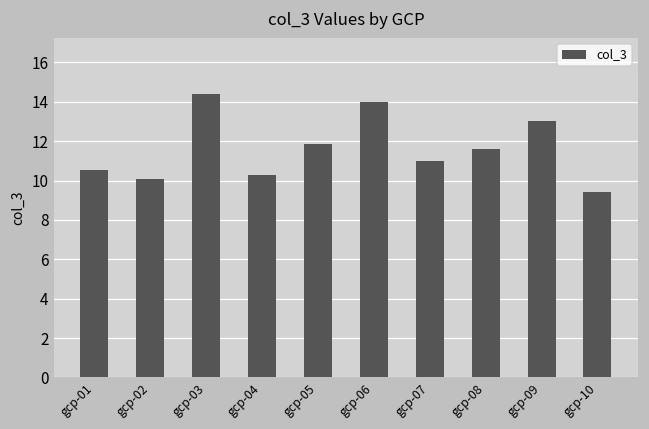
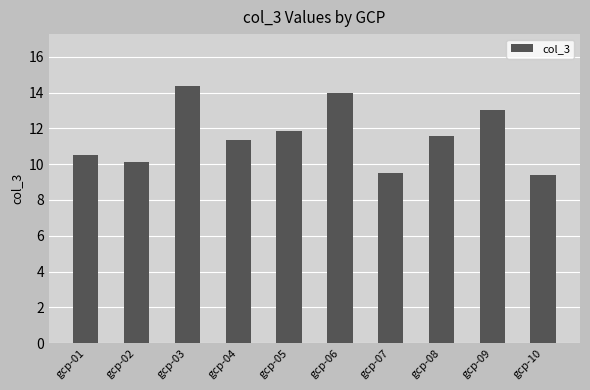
gcp-04: 10.3 -> 11.4
gcp-07: 11.0 -> 9.5
